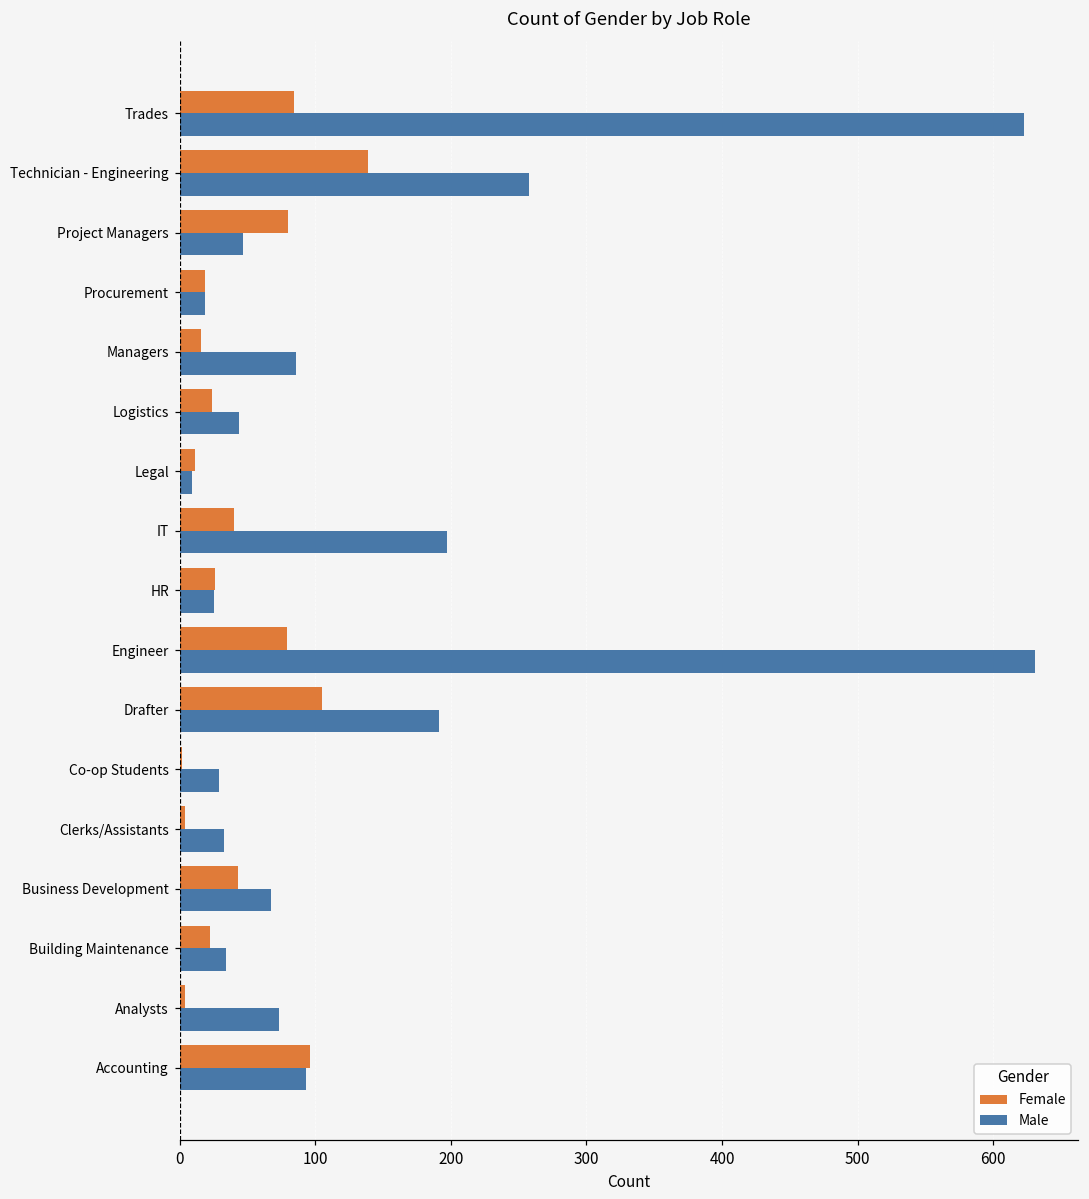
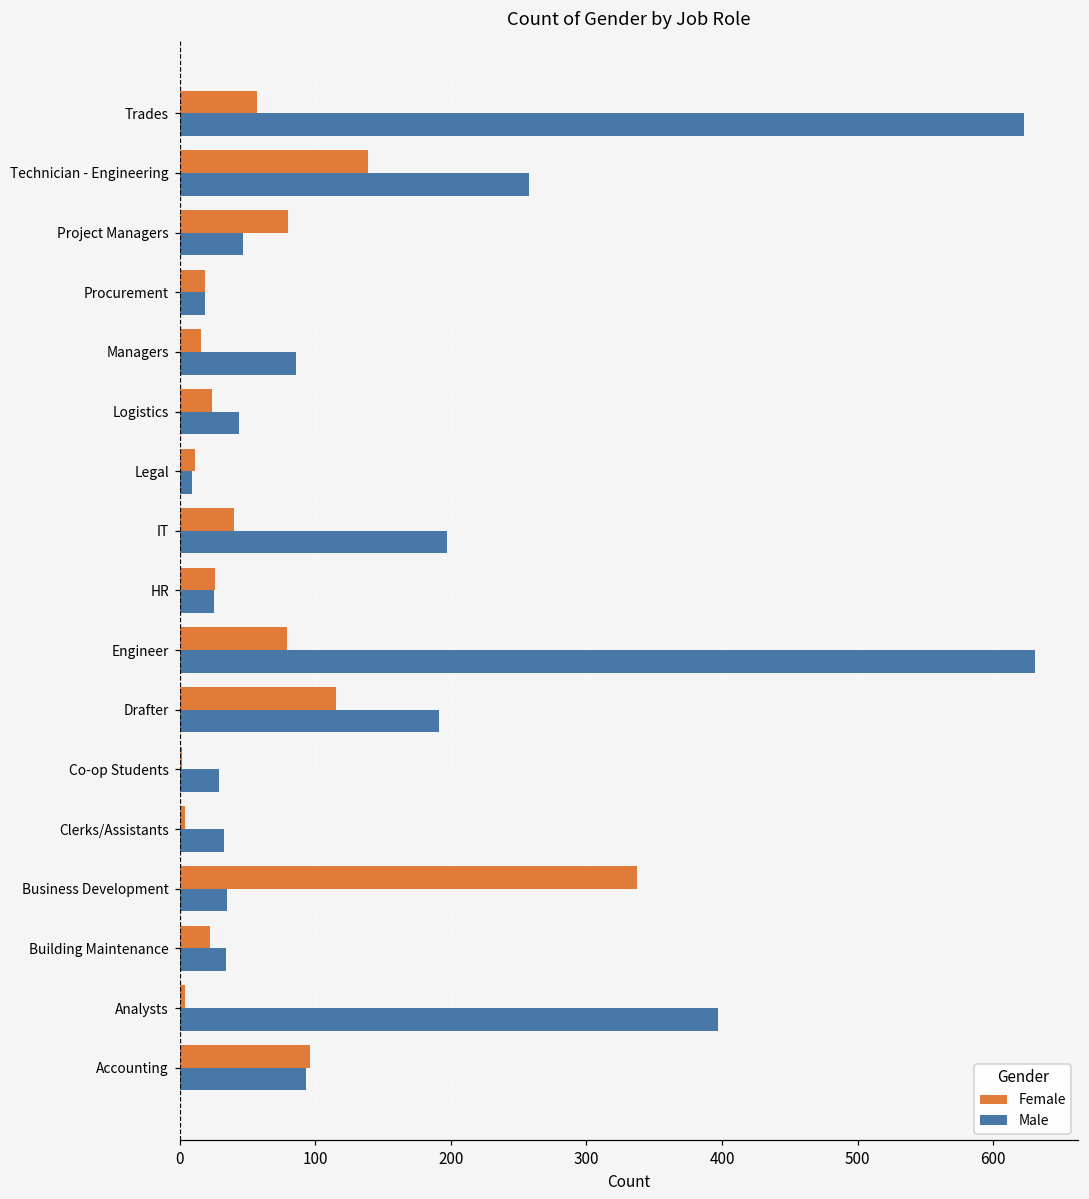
Female, Trades: 84 -> 57
Female, Drafter: 105 -> 115
Female, Business Development: 43 -> 337
Male, Business Development: 67 -> 35
Male, Analysts: 73 -> 397
